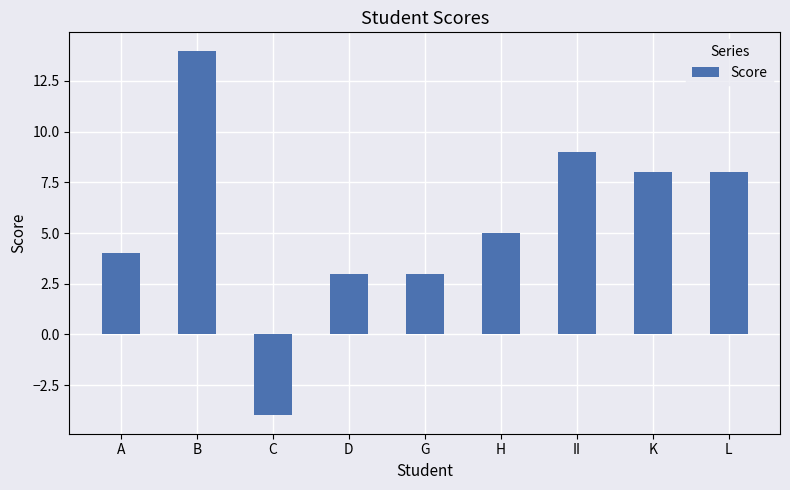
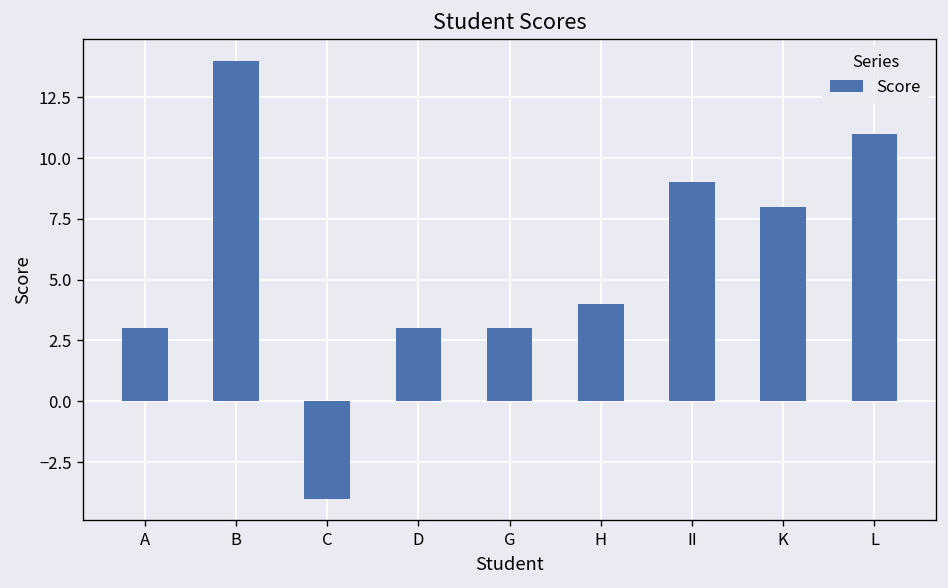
A: 4 -> 3
H: 5 -> 4
L: 8 -> 11
